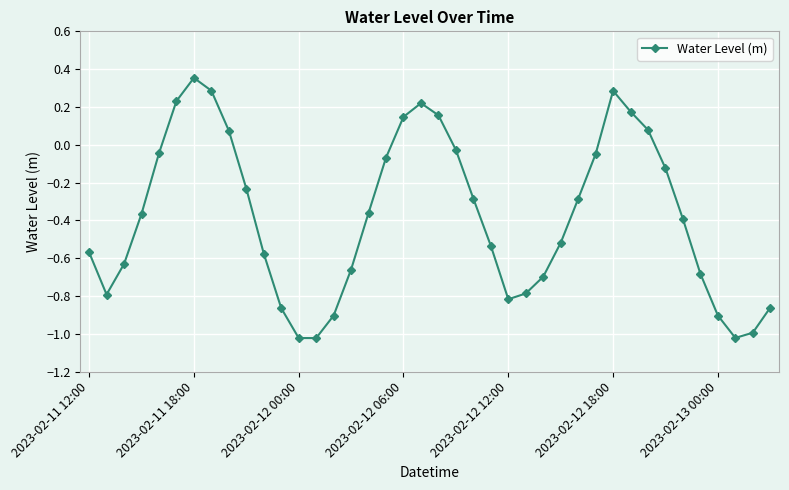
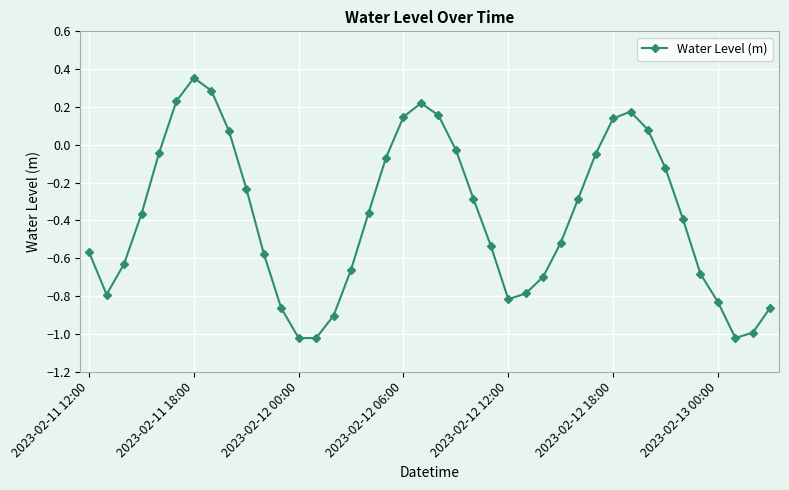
2023-02-12 18:00: 0.29 -> 0.14
2023-02-13 00:00: -0.90 -> -0.83
